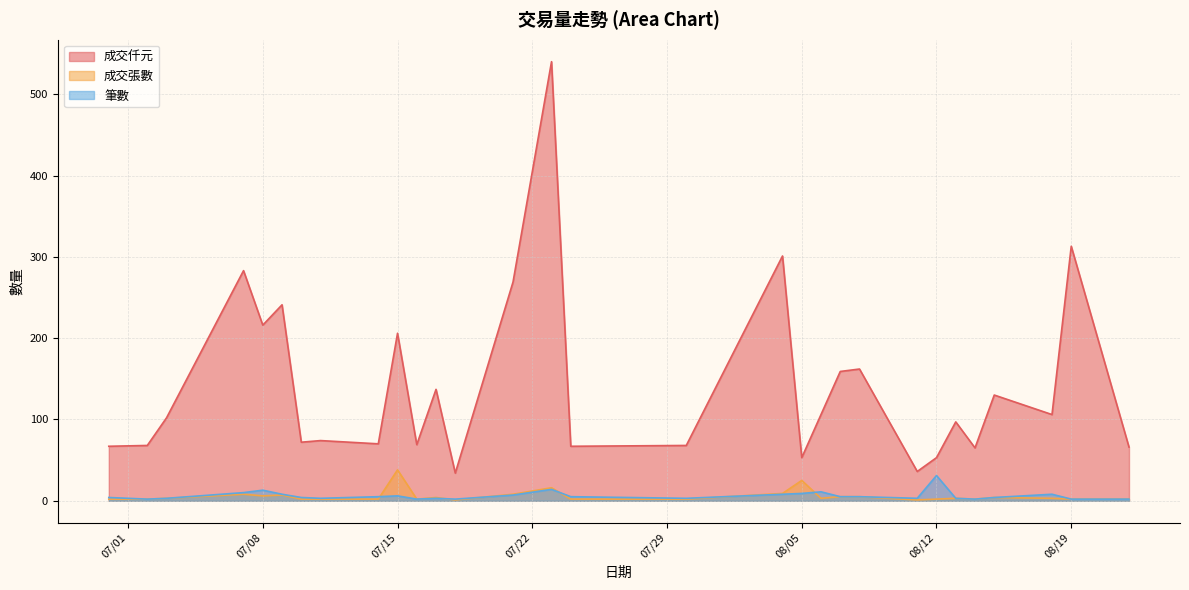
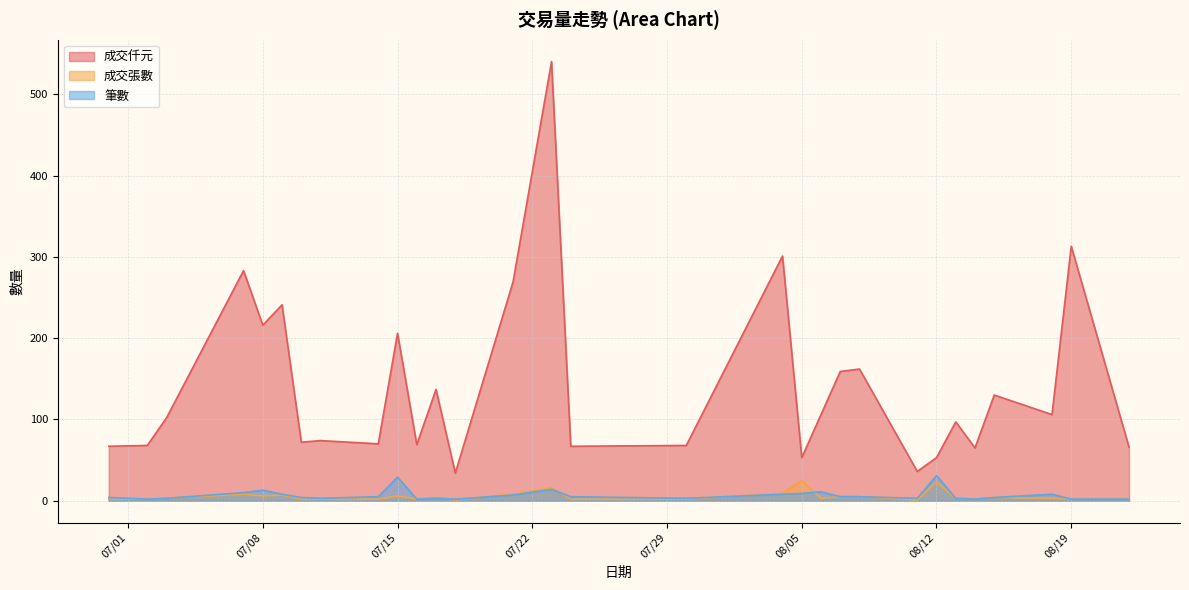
成交張數, 07/15: 40 -> 10
筆數, 07/15: 10 -> 30
成交張數, 08/12: 0 -> 20
